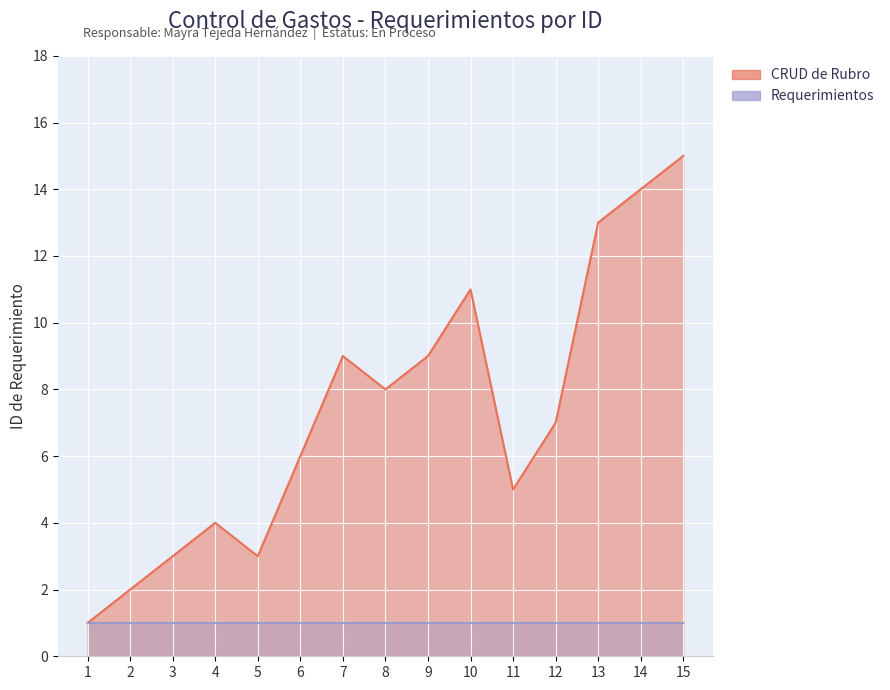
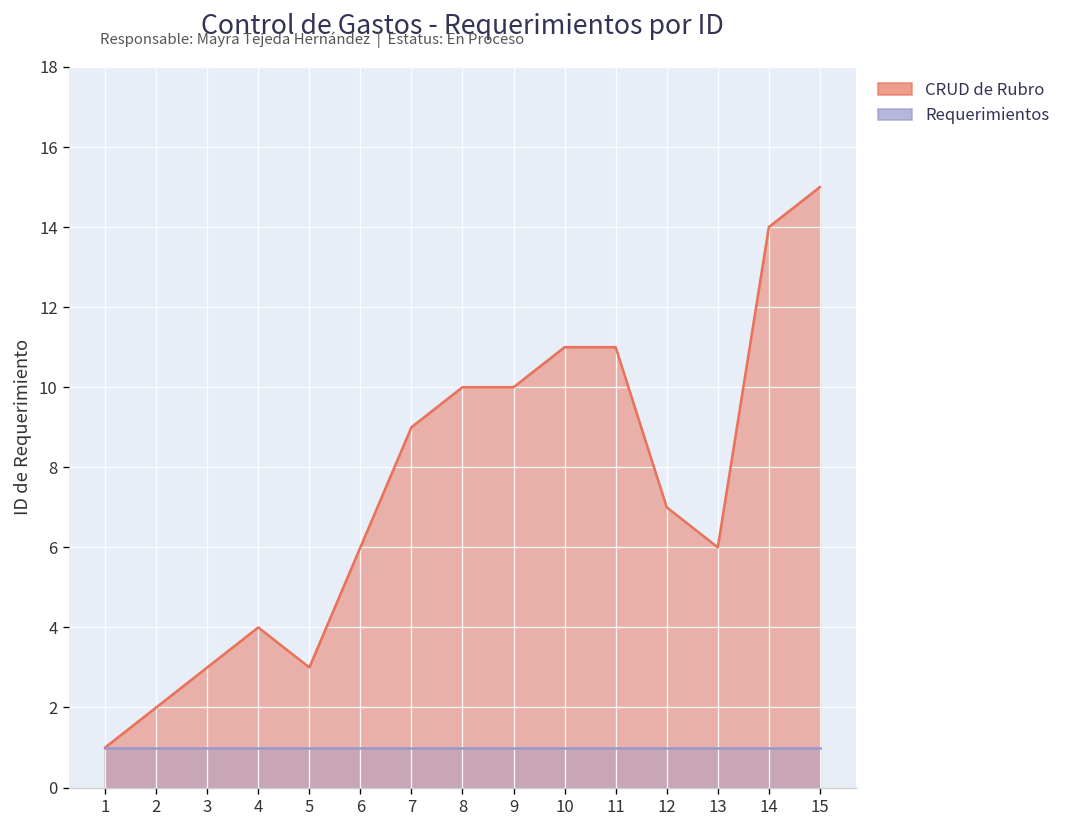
CRUD de Rubro, 8: 8 -> 10
CRUD de Rubro, 9: 9 -> 10
CRUD de Rubro, 11: 5 -> 11
CRUD de Rubro, 13: 13 -> 6
